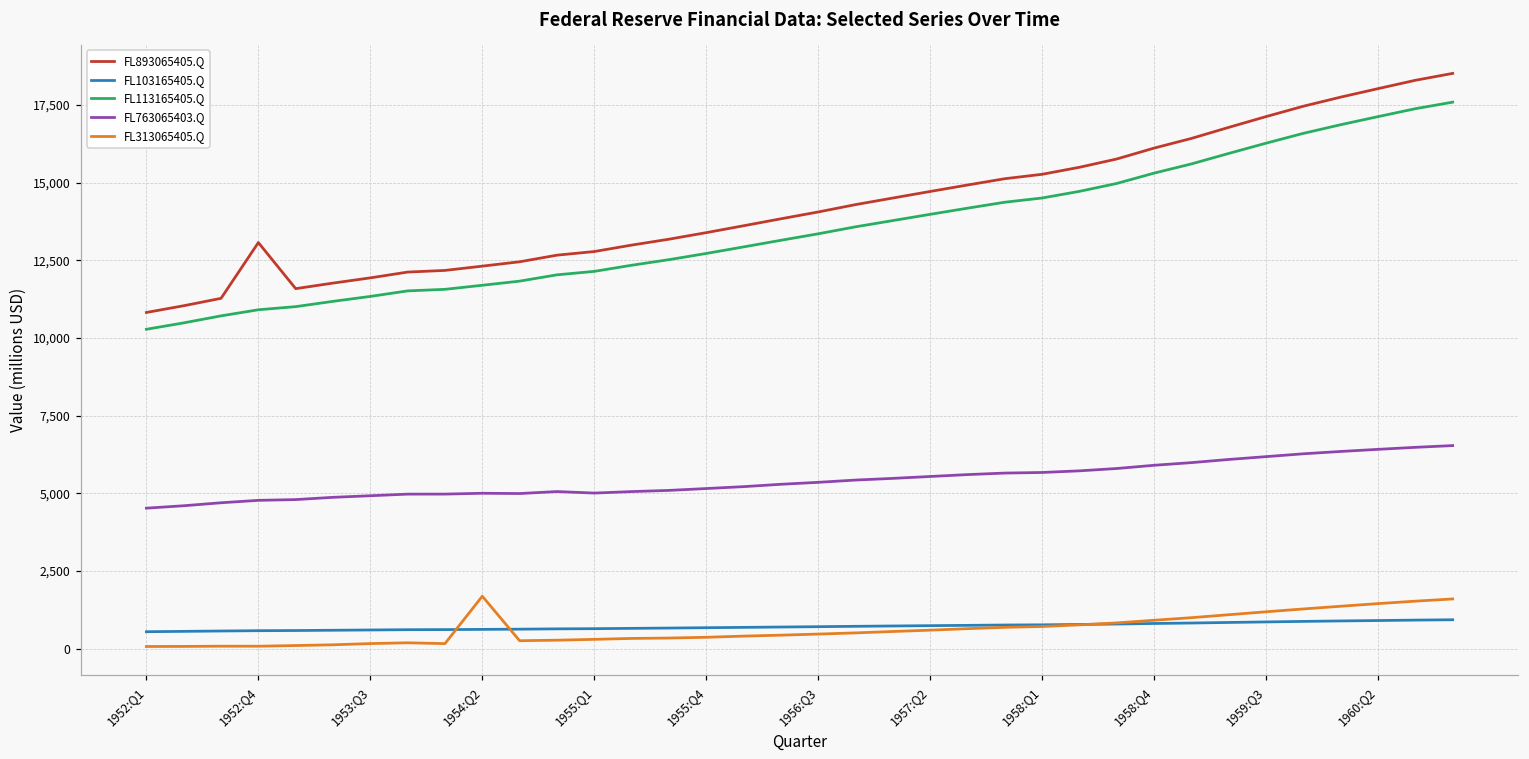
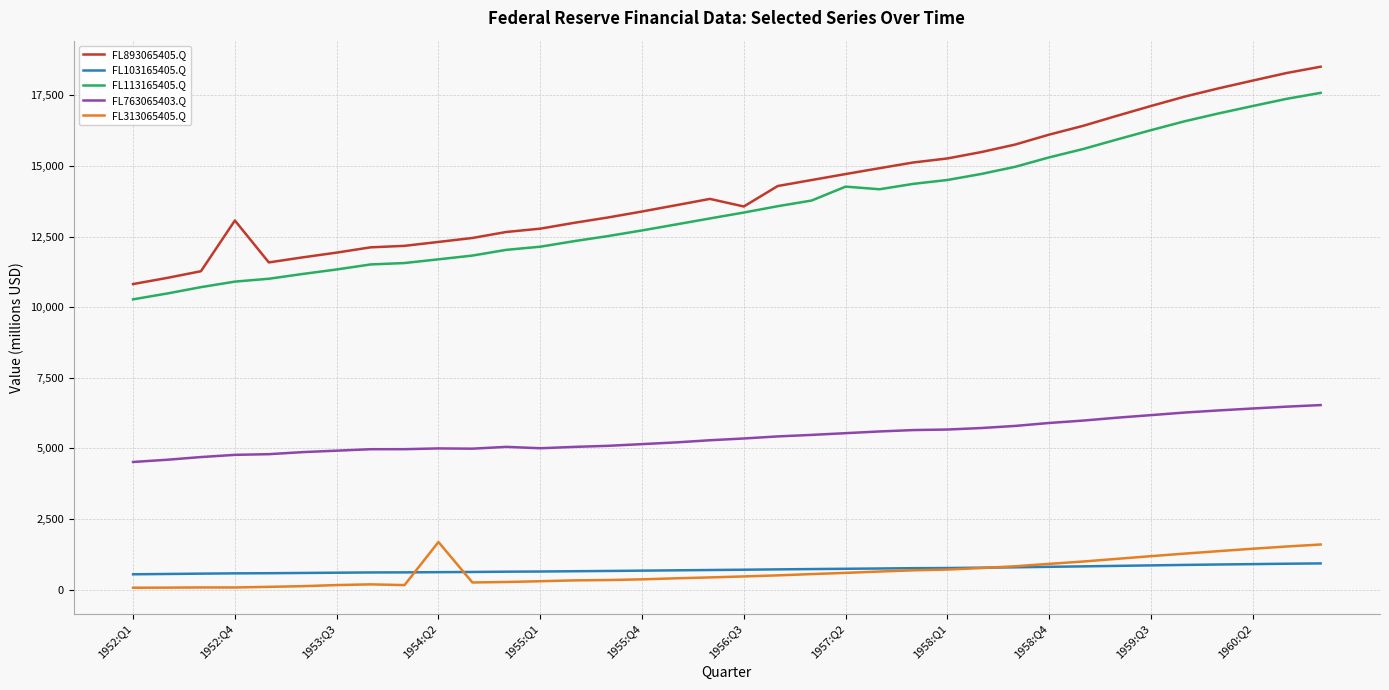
FL893065405.Q, 1956:Q3: 14,100 -> 13,600
FL113165405.Q, 1957:Q2: 14,000 -> 14,300
